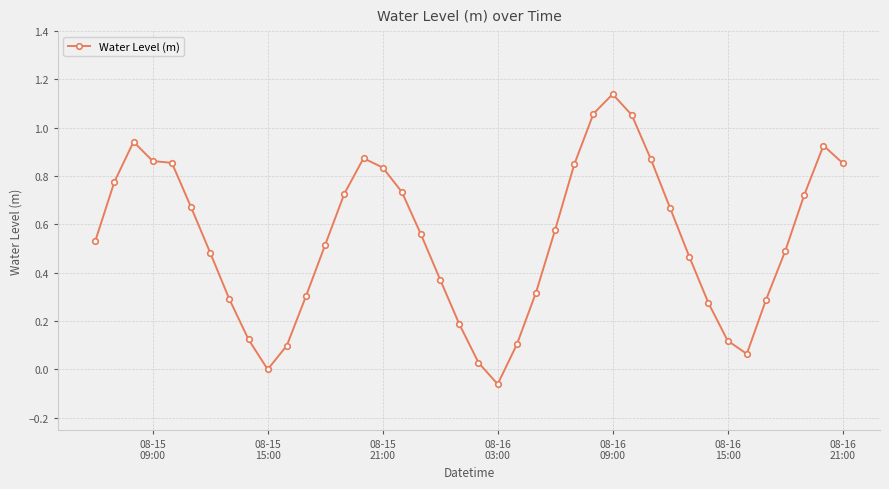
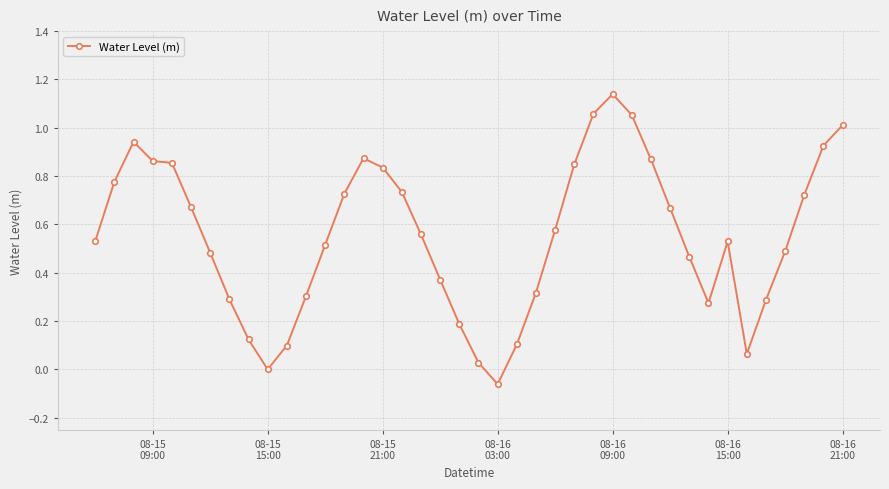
08-16 15:00: 0.12 -> 0.53
08-16 21:00: 0.85 -> 1.01
